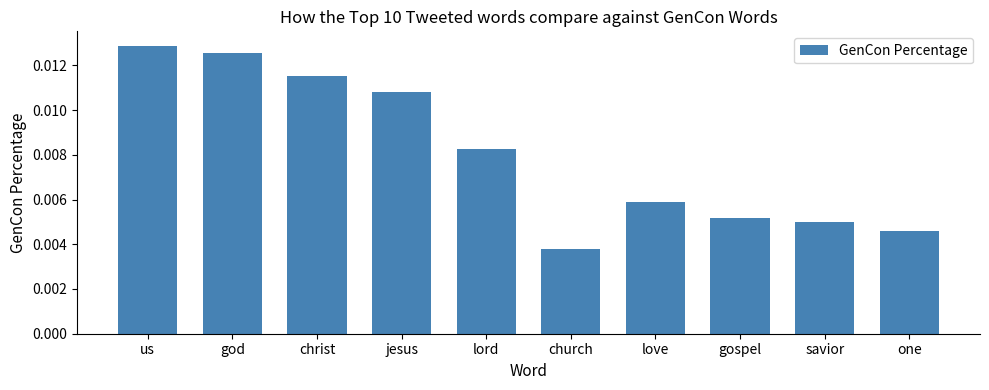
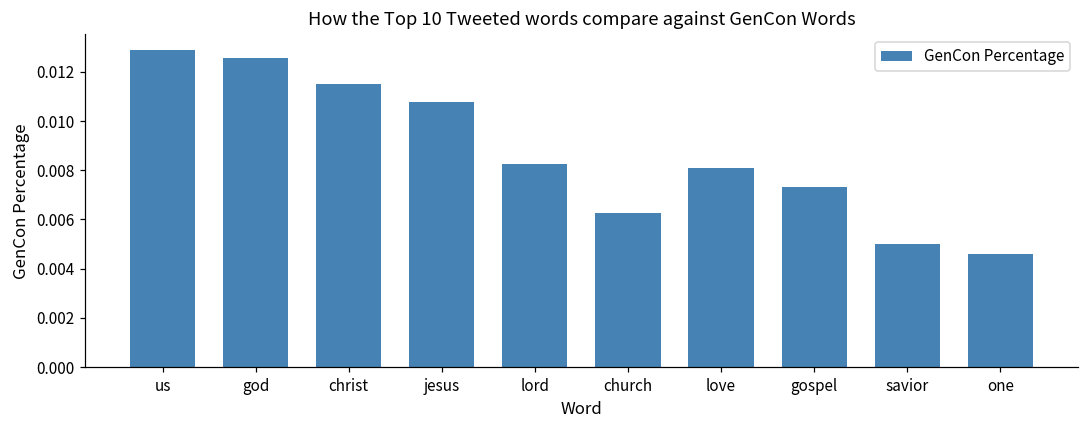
church: 0.0038 -> 0.0063
love: 0.0059 -> 0.0081
gospel: 0.0052 -> 0.0073
